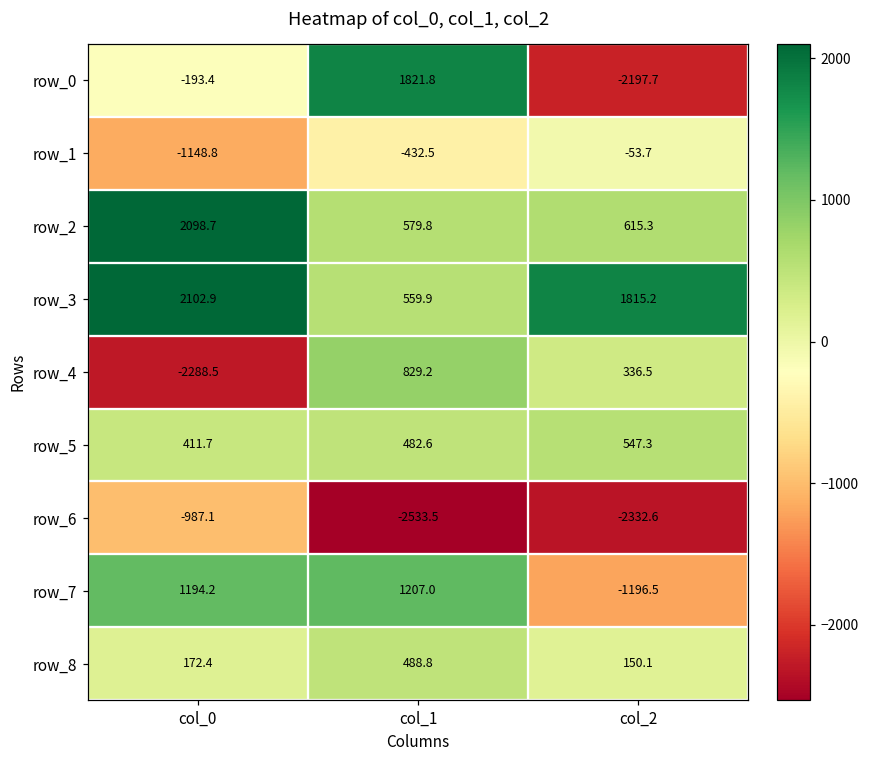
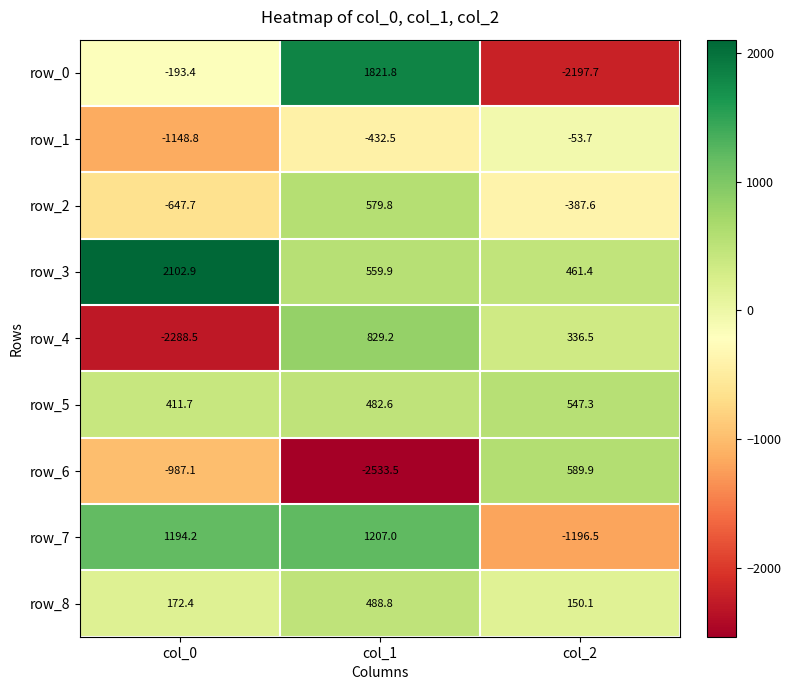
row_2, col_0: 2098.7 -> -647.7
row_2, col_2: 615.3 -> -387.6
row_3, col_2: 1815.2 -> 461.4
row_6, col_2: -2332.6 -> 589.9
